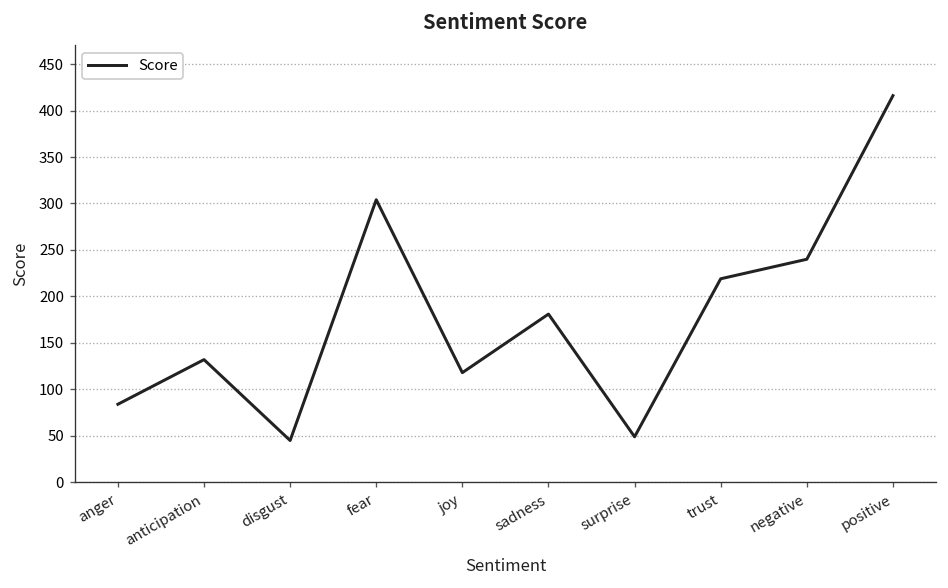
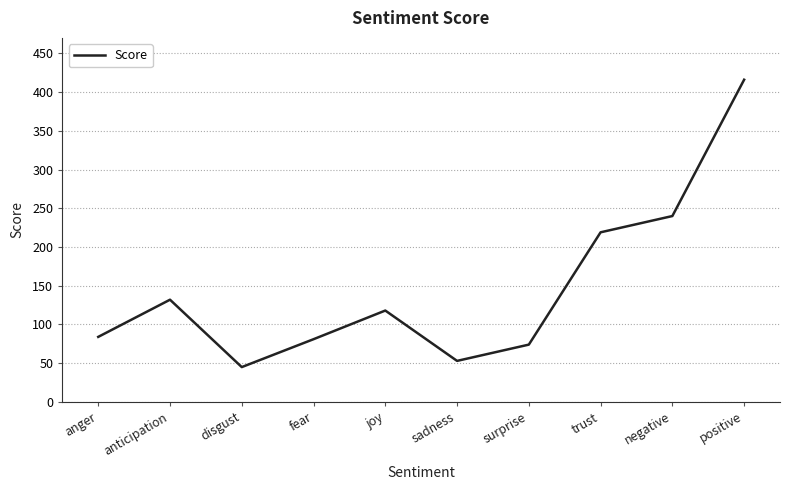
fear: 300 -> 80
sadness: 180 -> 50
surprise: 50 -> 70
